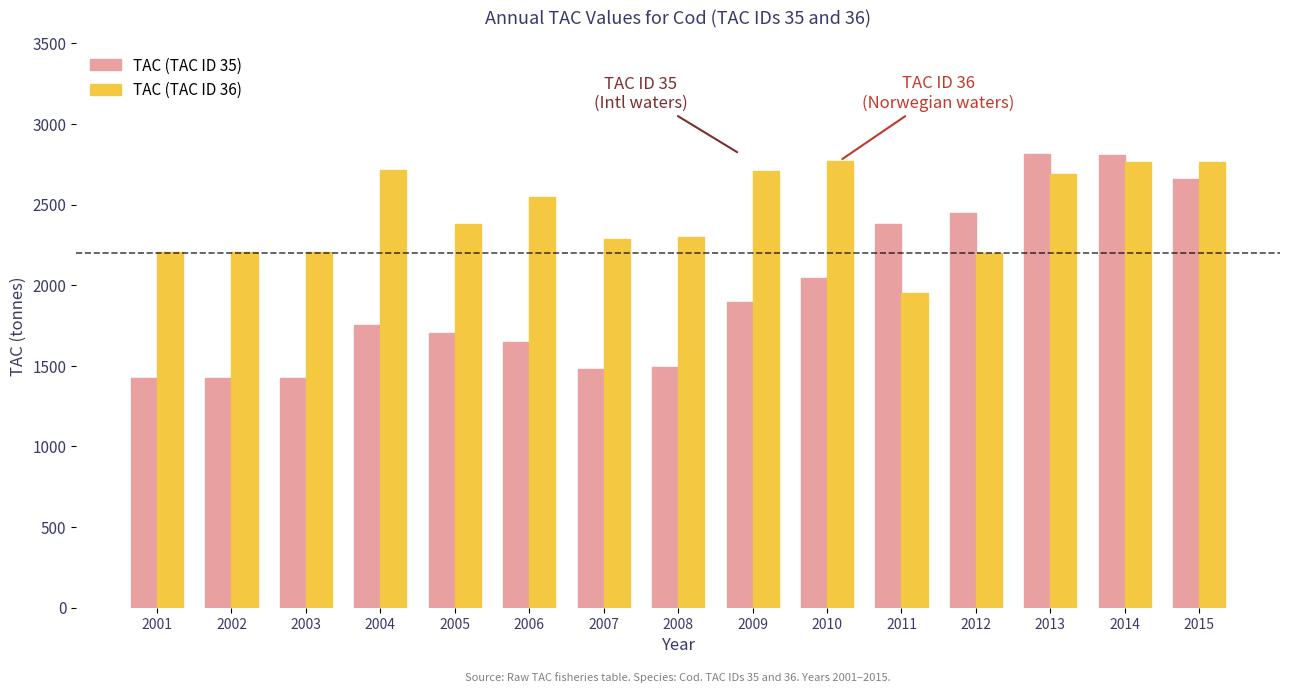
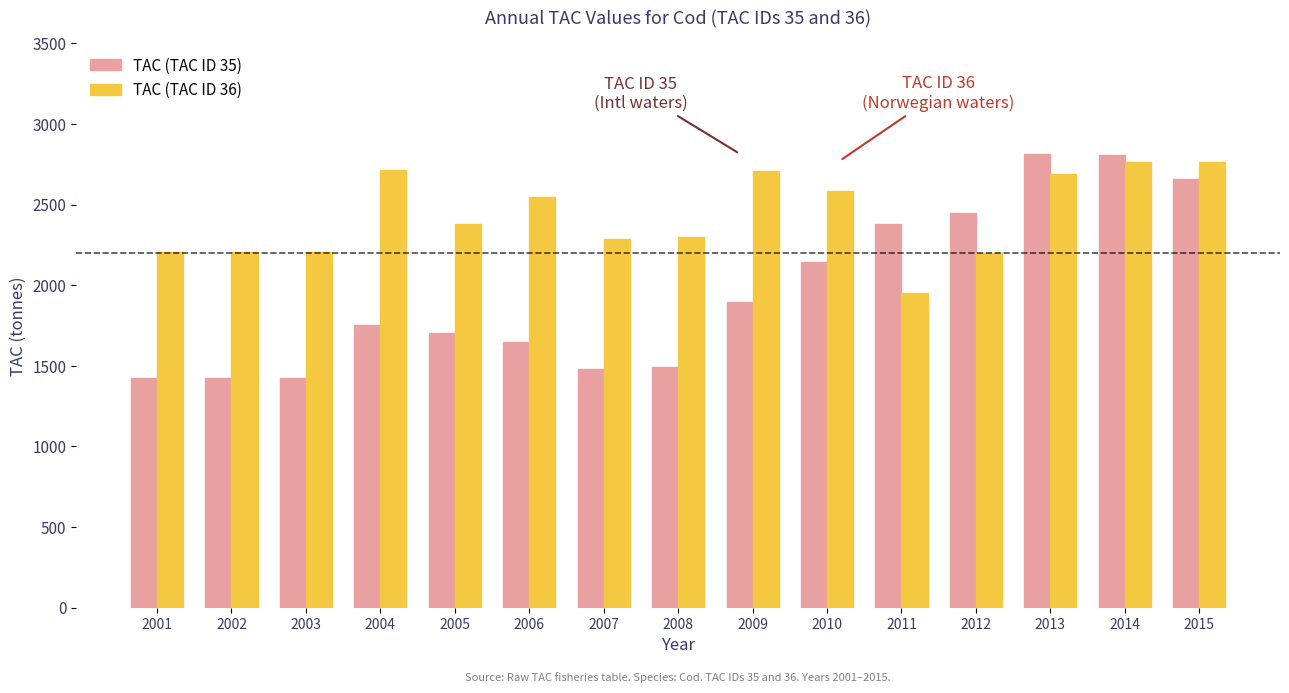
TAC (TAC ID 35), 2010: 2040 -> 2140
TAC (TAC ID 36), 2010: 2770 -> 2590
